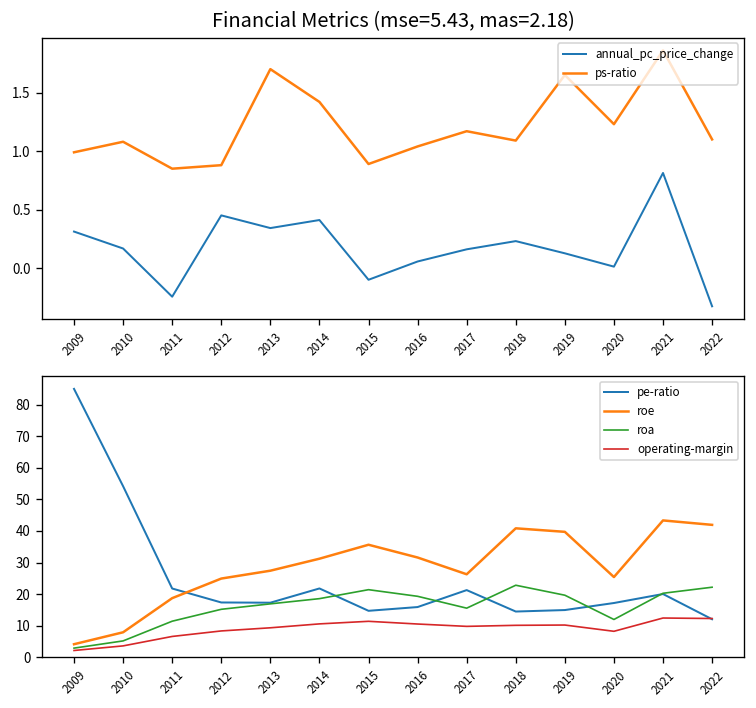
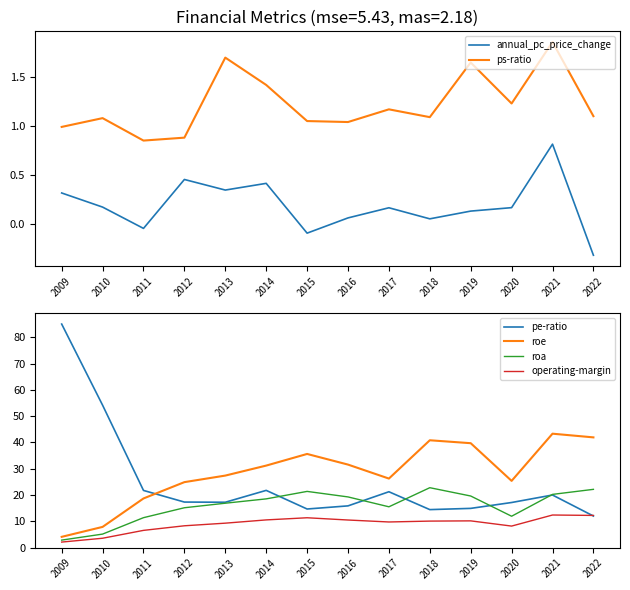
Financial Metrics (mse=5.43, mas=2.18), annual_pc_price_change, 2011: -0.2 -> 0.0
Financial Metrics (mse=5.43, mas=2.18), ps-ratio, 2015: 0.9 -> 1.1
Financial Metrics (mse=5.43, mas=2.18), annual_pc_price_change, 2018: 0.2 -> 0.0
Financial Metrics (mse=5.43, mas=2.18), annual_pc_price_change, 2020: 0.0 -> 0.2
